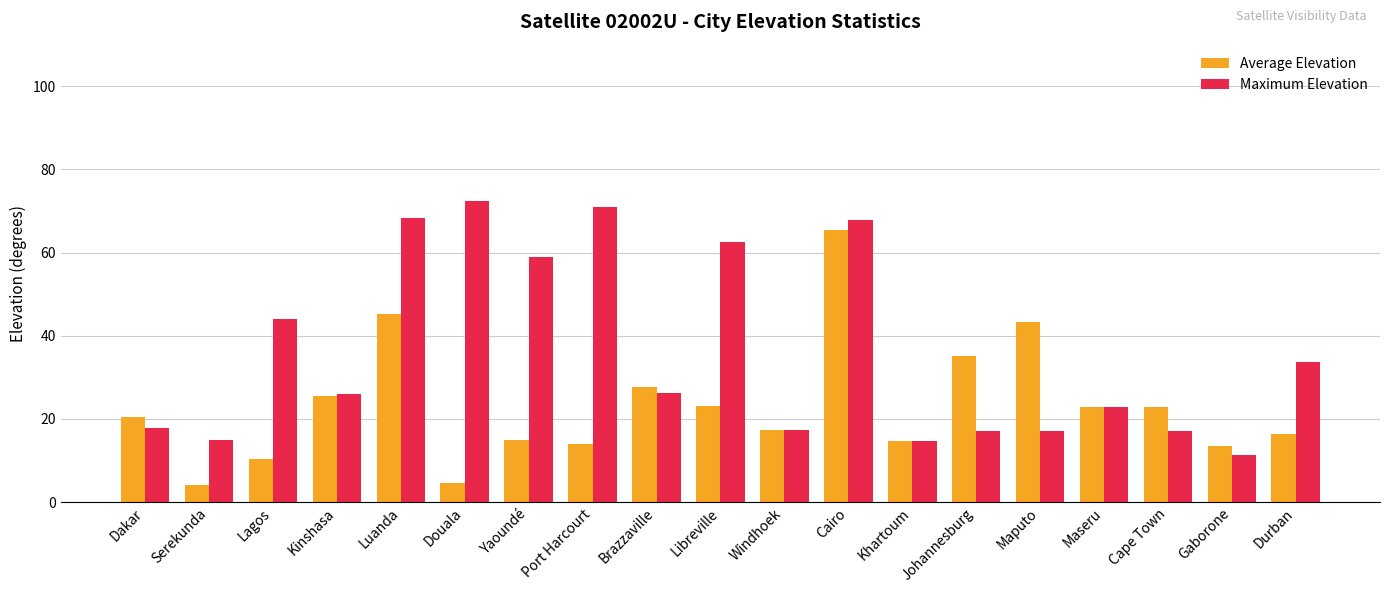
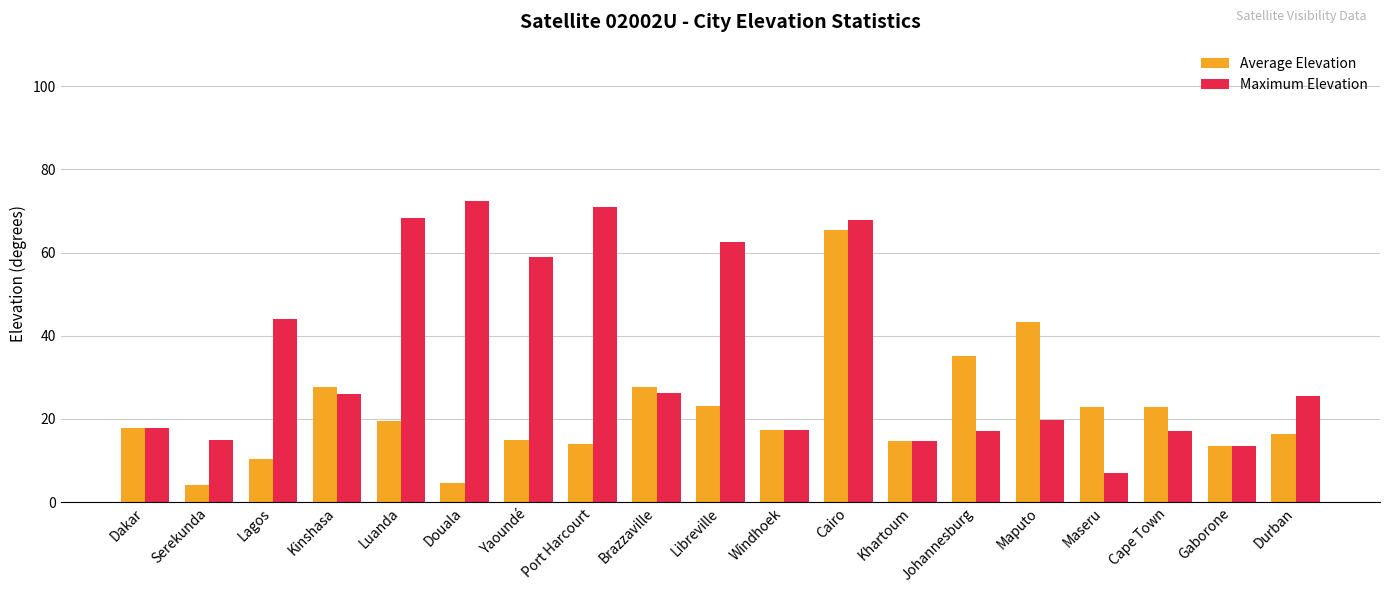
Average Elevation, Dakar: 20 -> 18
Average Elevation, Kinshasa: 26 -> 28
Average Elevation, Luanda: 45 -> 19
Maximum Elevation, Maputo: 17 -> 20
Maximum Elevation, Maseru: 23 -> 7
Maximum Elevation, Gaborone: 11 -> 13
Maximum Elevation, Durban: 34 -> 26
